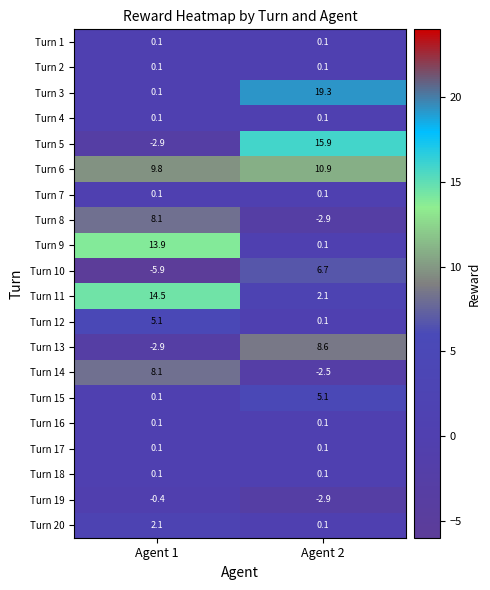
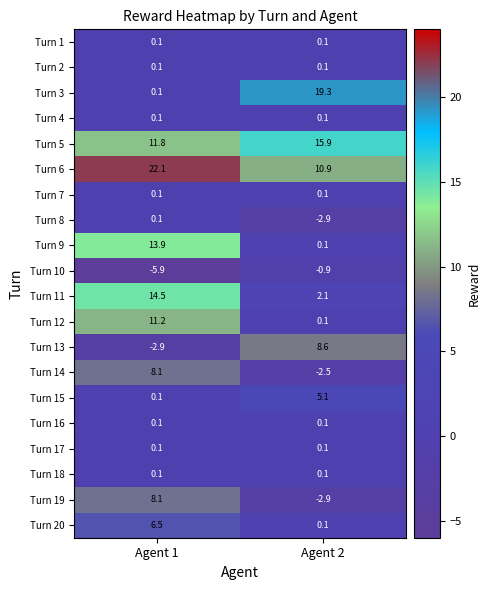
Turn 5, Agent 1: -2.9 -> 11.8
Turn 6, Agent 1: 9.8 -> 22.1
Turn 8, Agent 1: 8.1 -> 0.1
Turn 10, Agent 2: 6.7 -> -0.9
Turn 12, Agent 1: 5.1 -> 11.2
Turn 19, Agent 1: -0.4 -> 8.1
Turn 20, Agent 1: 2.1 -> 6.5
